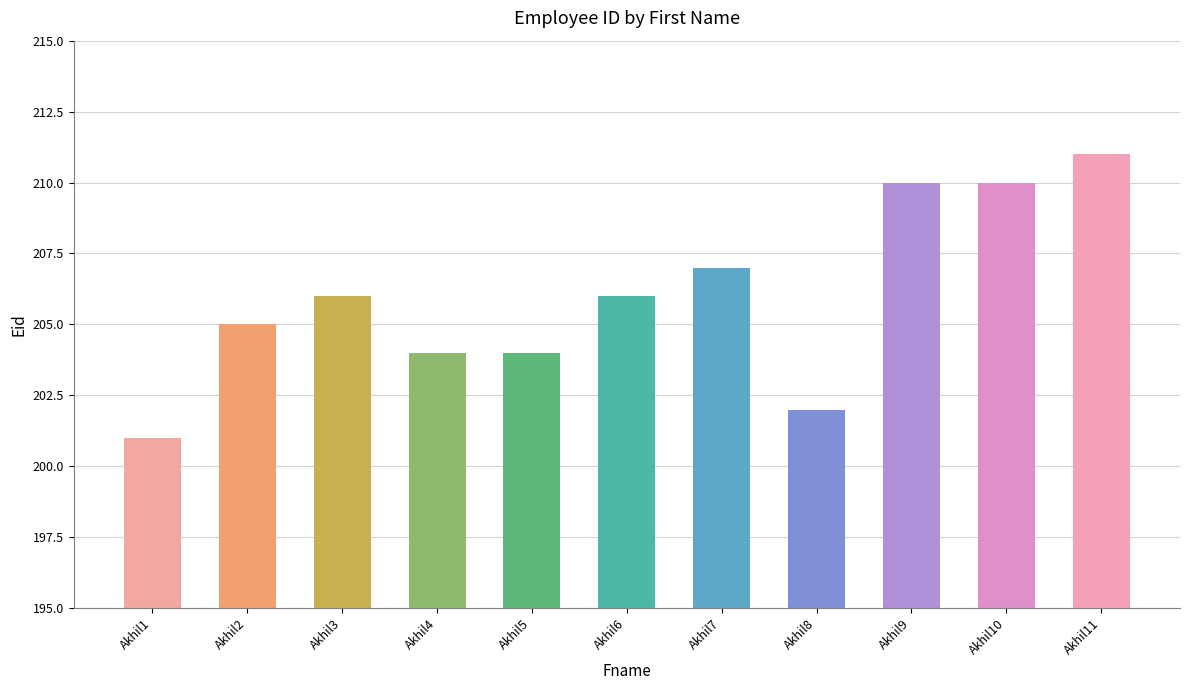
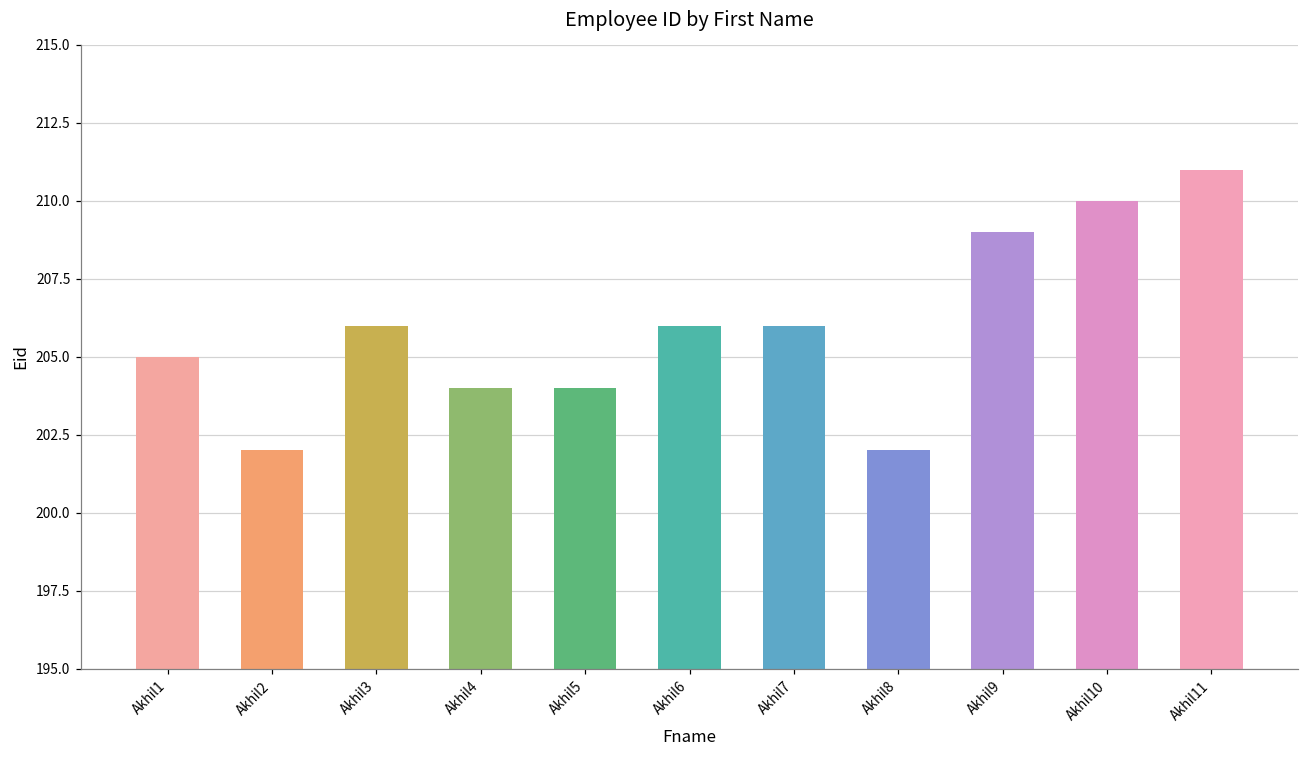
Akhil1: 201 -> 205
Akhil2: 205 -> 202
Akhil7: 207 -> 206
Akhil9: 210 -> 209
